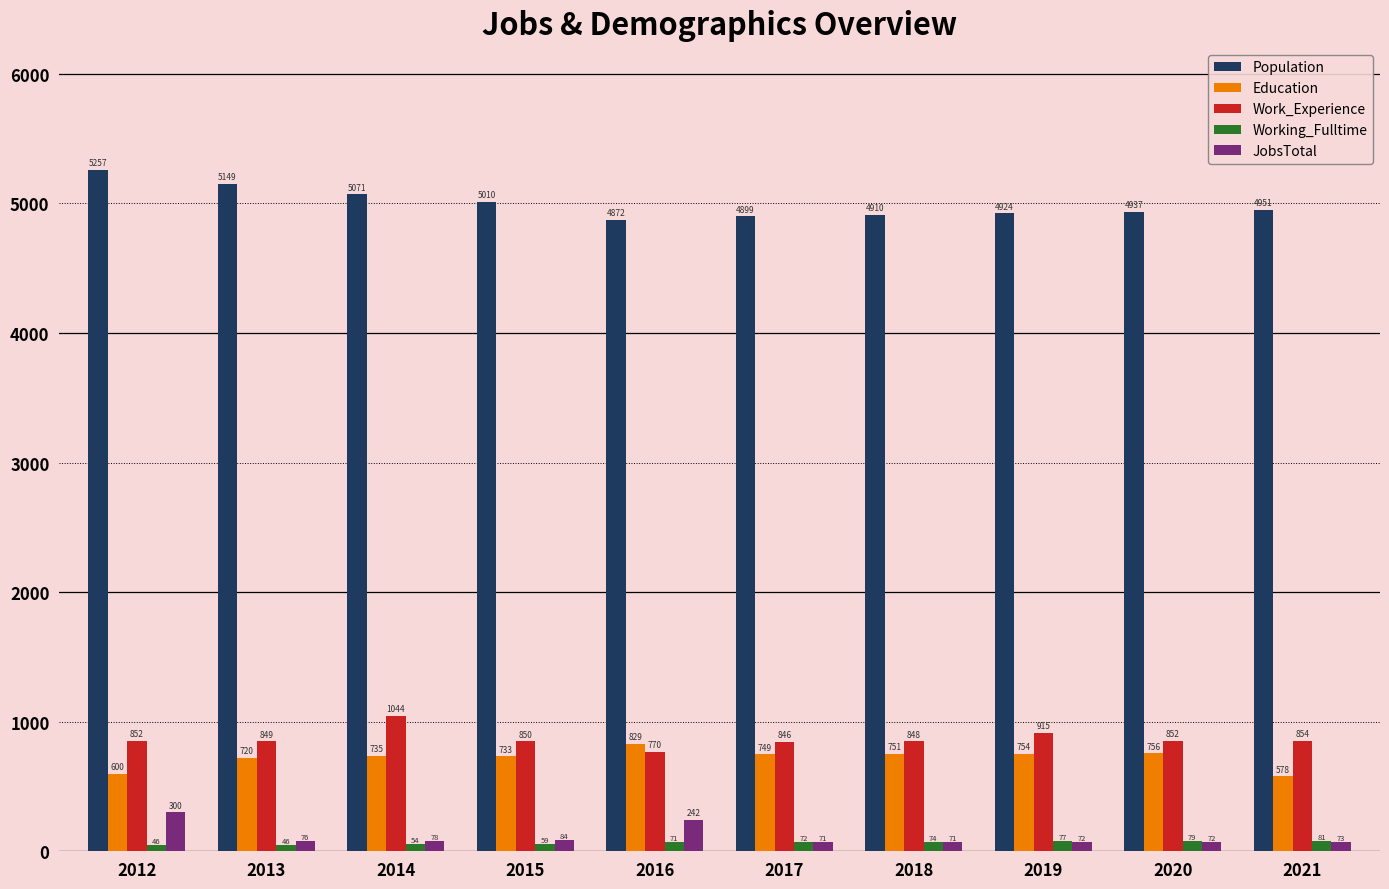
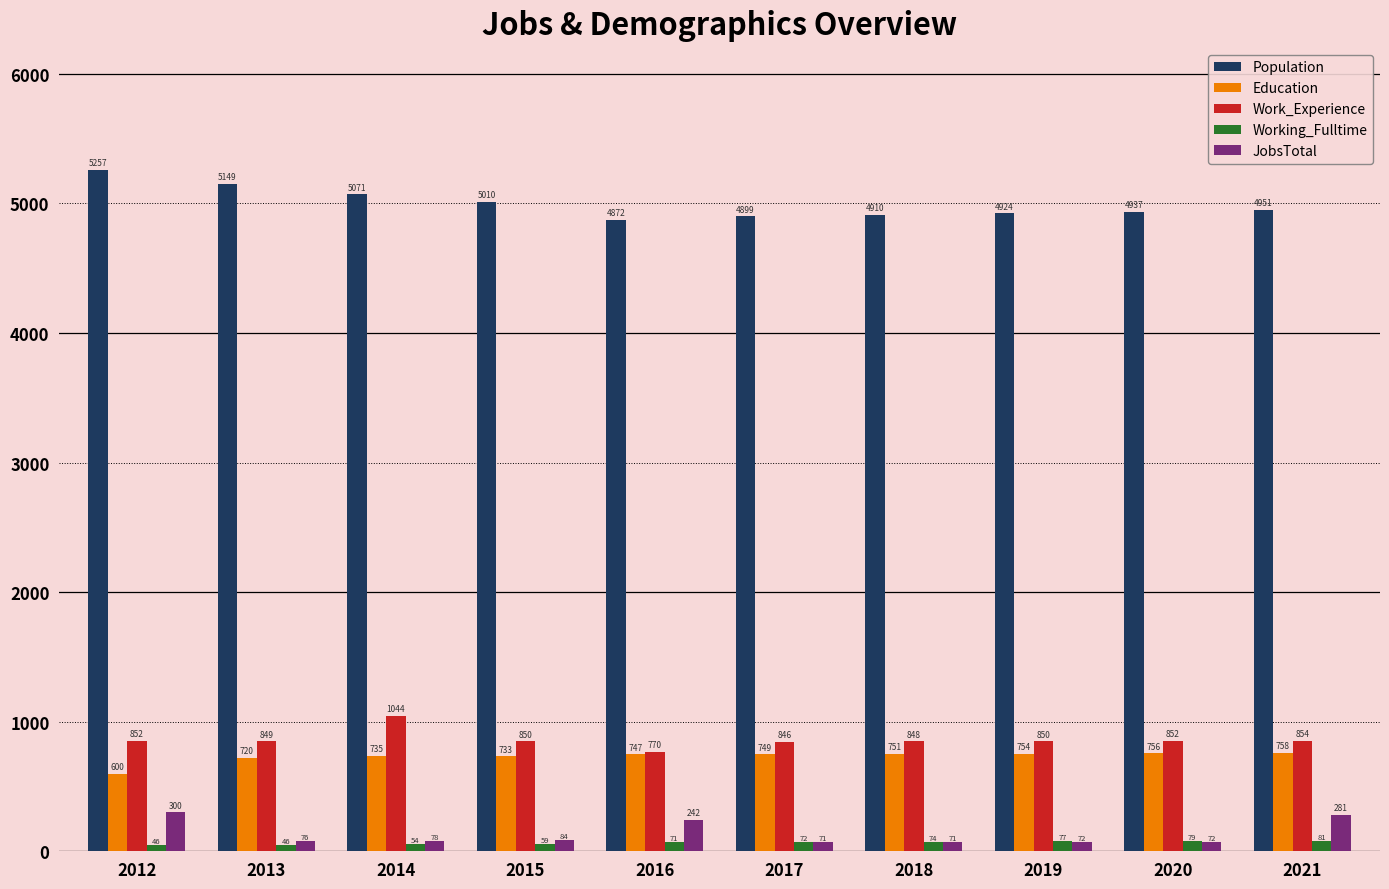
Education, 2016: 829 -> 747
Work_Experience, 2019: 915 -> 850
Education, 2021: 578 -> 758
JobsTotal, 2021: 73 -> 281
